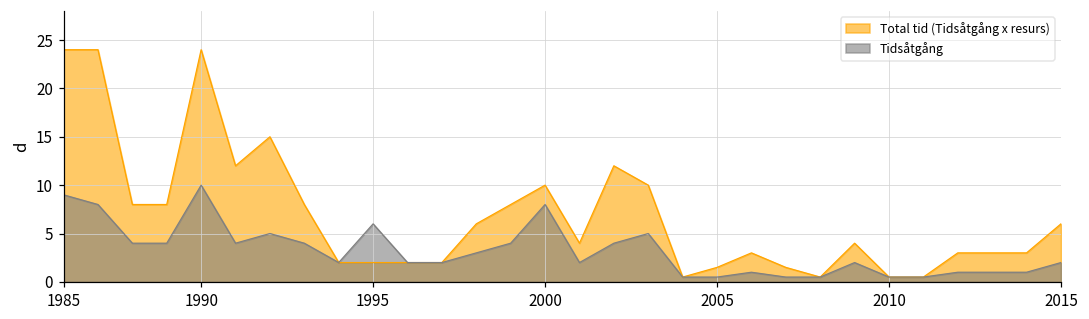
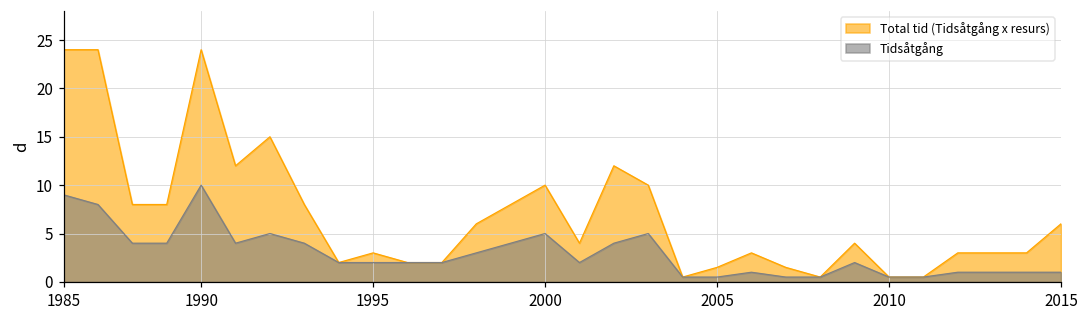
Total tid (Tidsåtgång x resurs), 1995: 2 -> 3
Tidsåtgång, 1995: 6 -> 2
Tidsåtgång, 2000: 8 -> 5
Tidsåtgång, 2015: 2 -> 1
